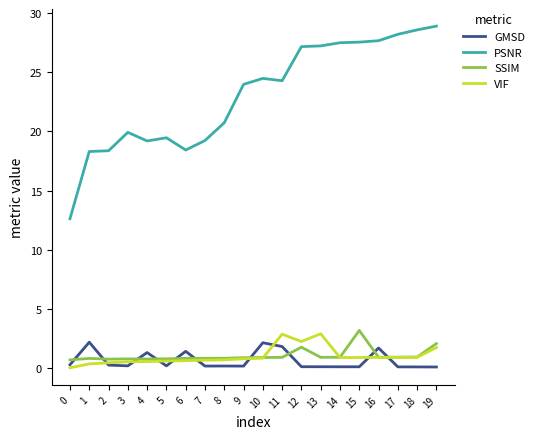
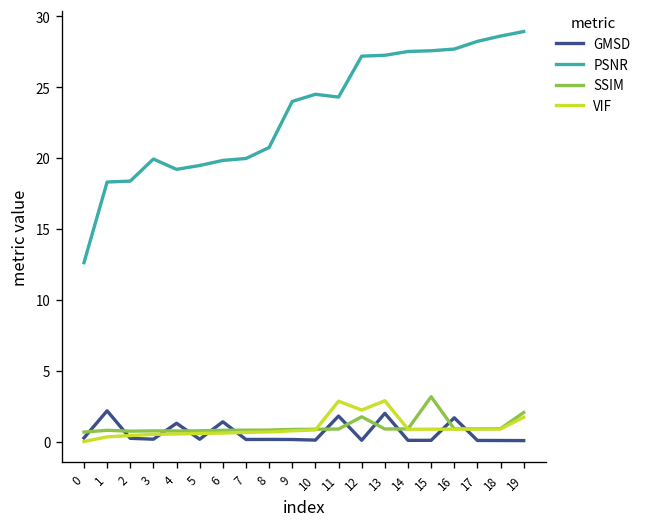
PSNR, 6: 18.4 -> 19.8
PSNR, 7: 19.2 -> 20.0
GMSD, 10: 2.1 -> 0.1
GMSD, 13: 0.1 -> 2.0
